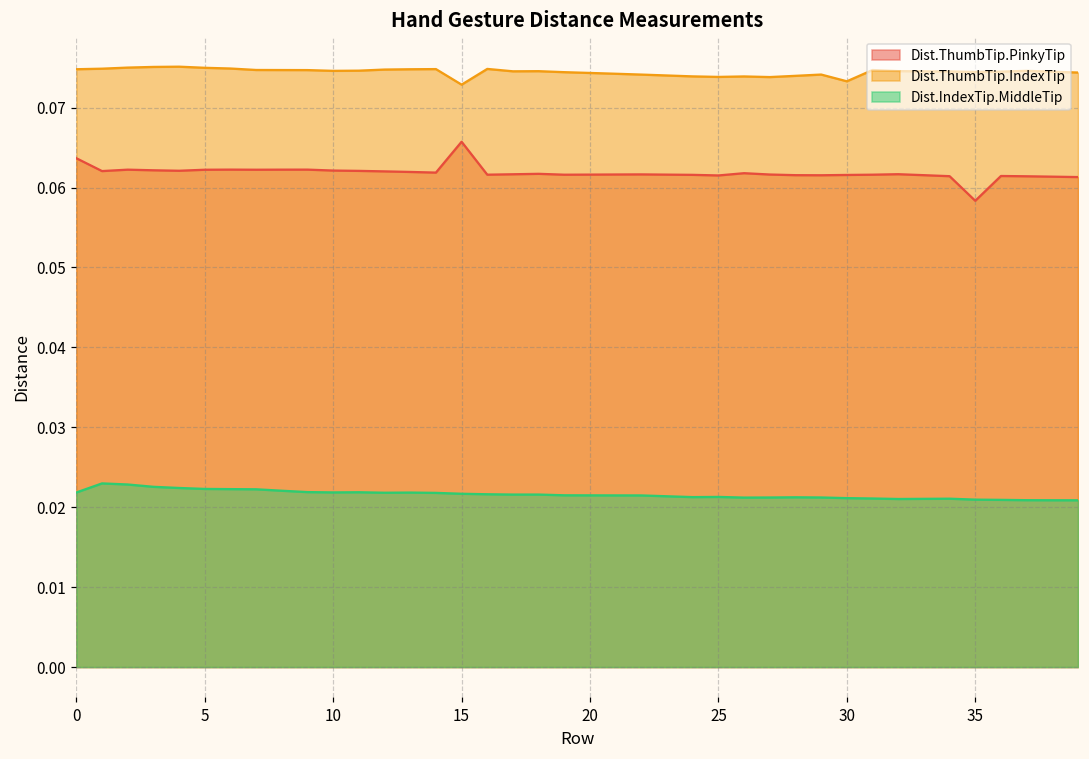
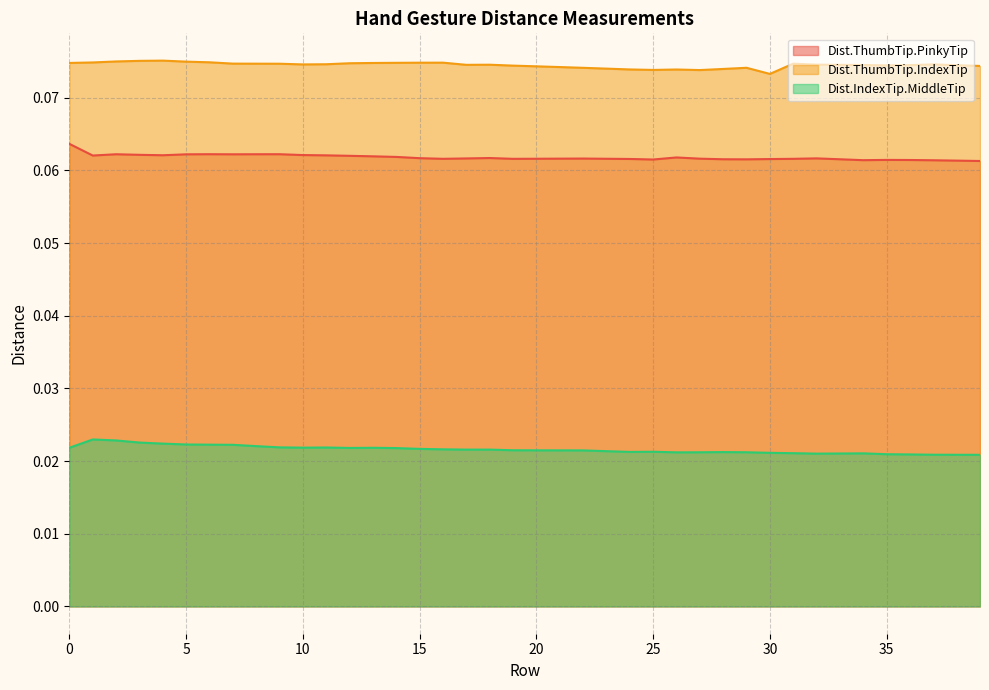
Dist.ThumbTip.PinkyTip, 15: 0.066 -> 0.062
Dist.ThumbTip.IndexTip, 15: 0.073 -> 0.075
Dist.ThumbTip.PinkyTip, 35: 0.058 -> 0.061
